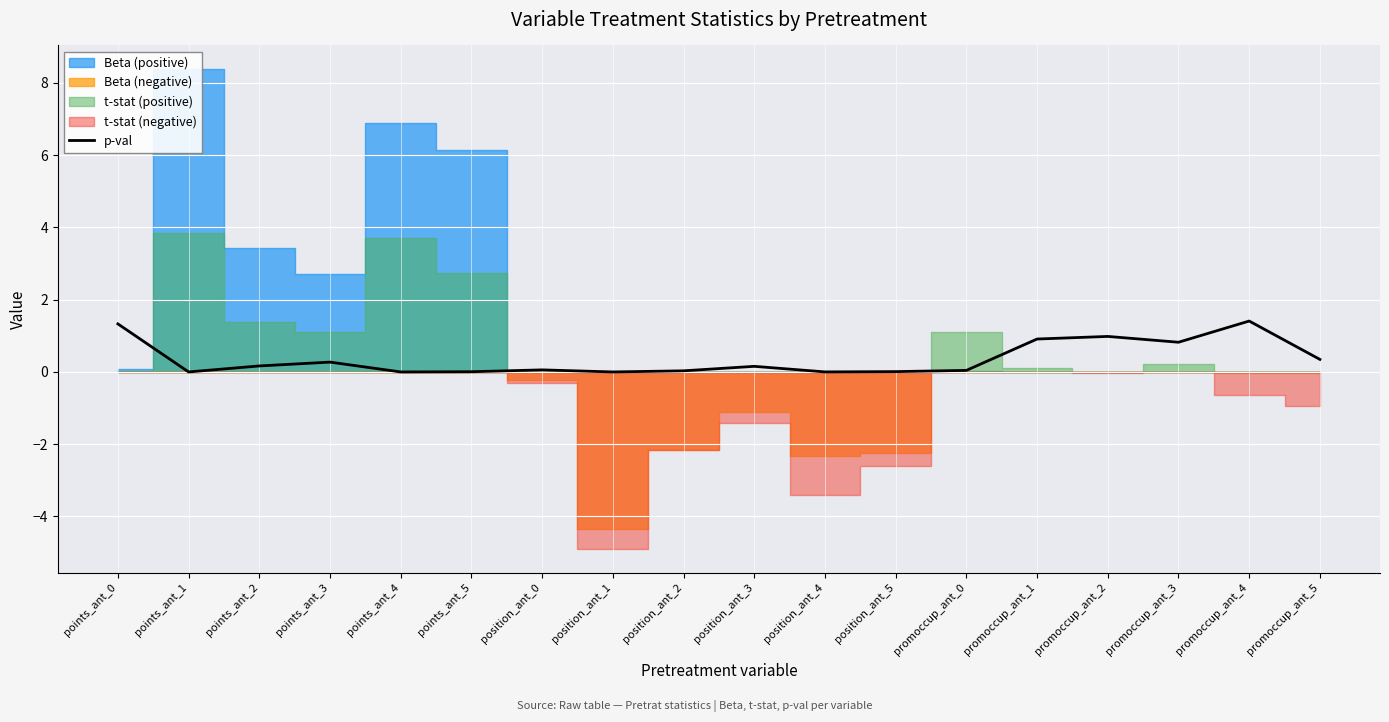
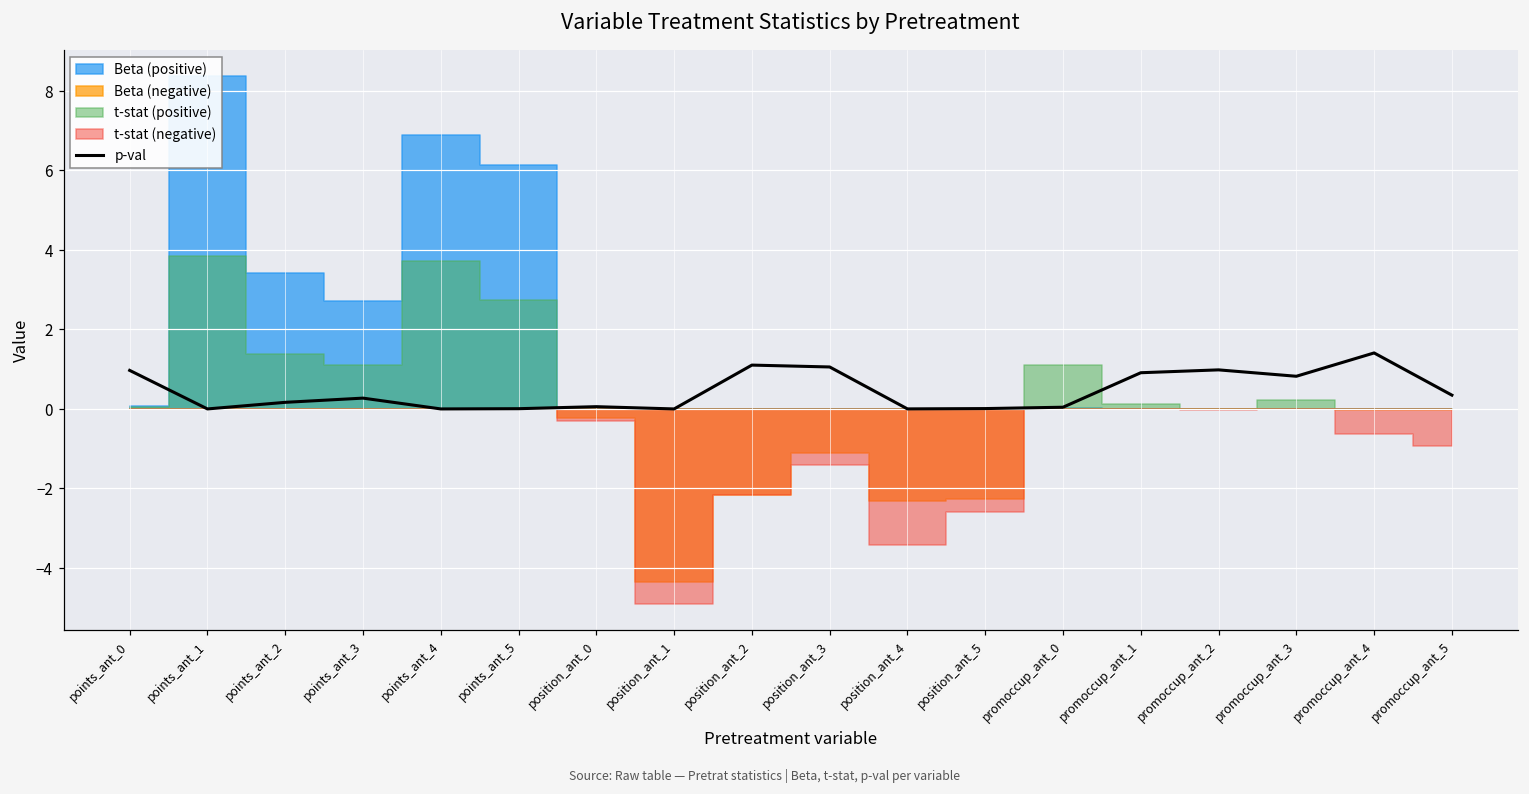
p-val, points_ant_0: 1.3 -> 1.0
p-val, position_ant_2: 0.0 -> 1.1
p-val, position_ant_3: 0.2 -> 1.1
